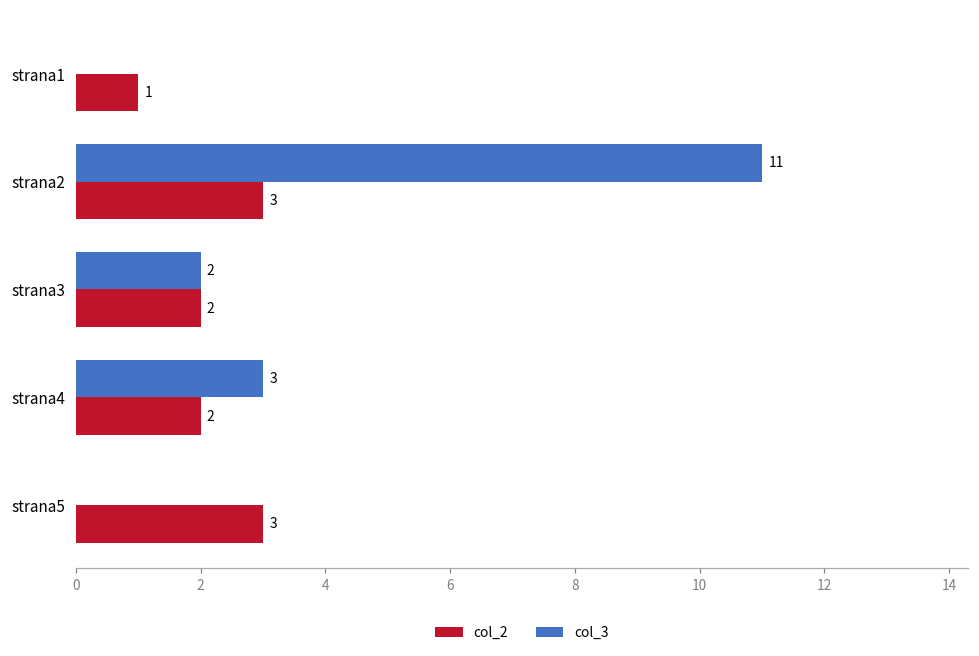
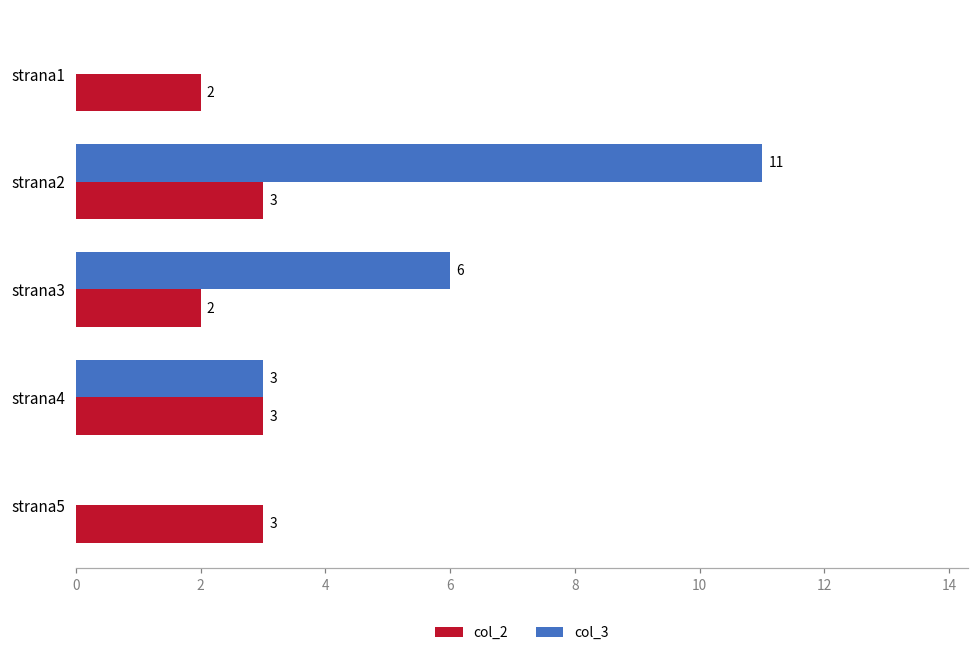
col_2, strana1: 1 -> 2
col_3, strana3: 2 -> 6
col_2, strana4: 2 -> 3
